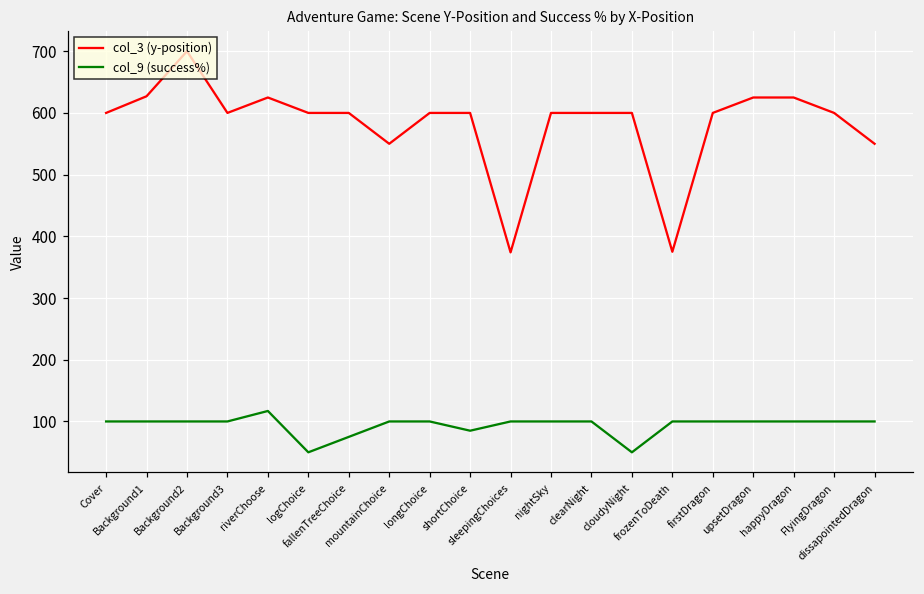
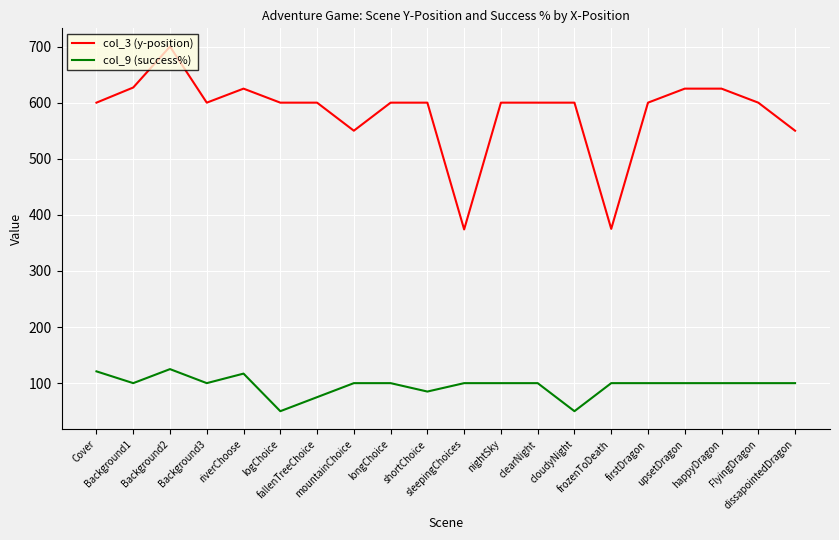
col_9 (success%), Cover: 100 -> 120
col_9 (success%), Background2: 100 -> 130
